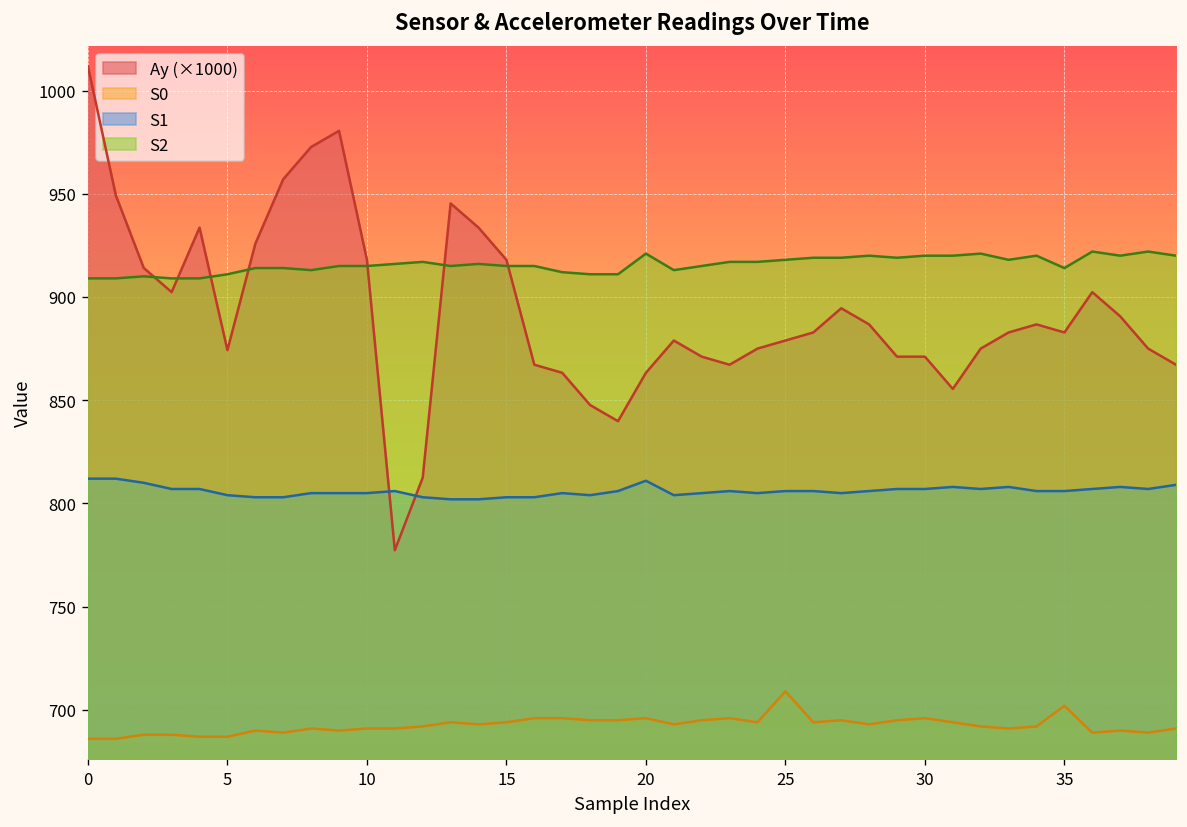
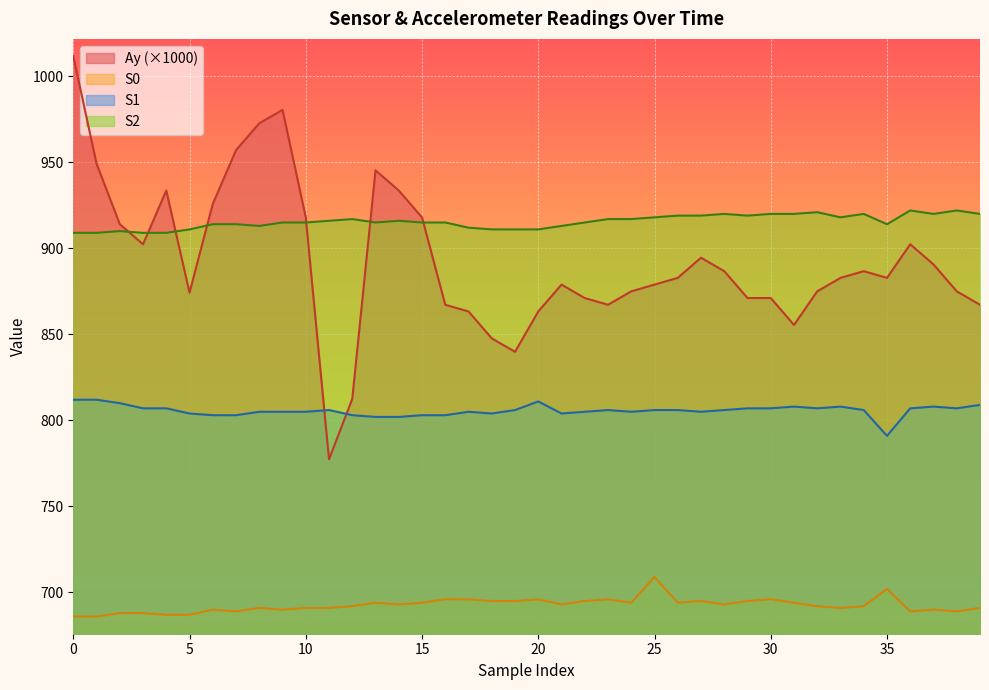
S2, 20: 921 -> 911
S1, 35: 806 -> 791
